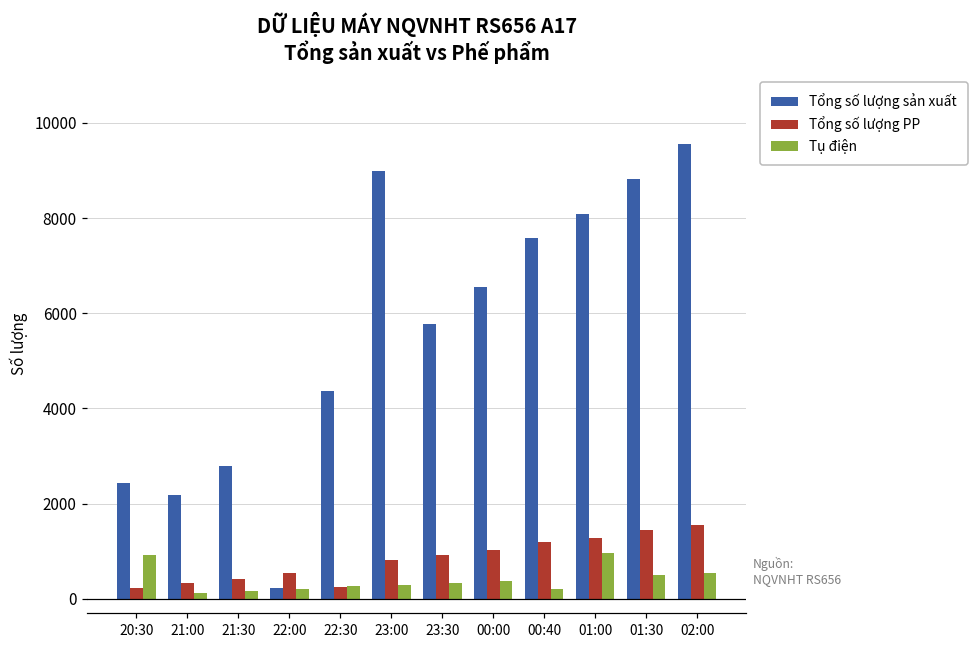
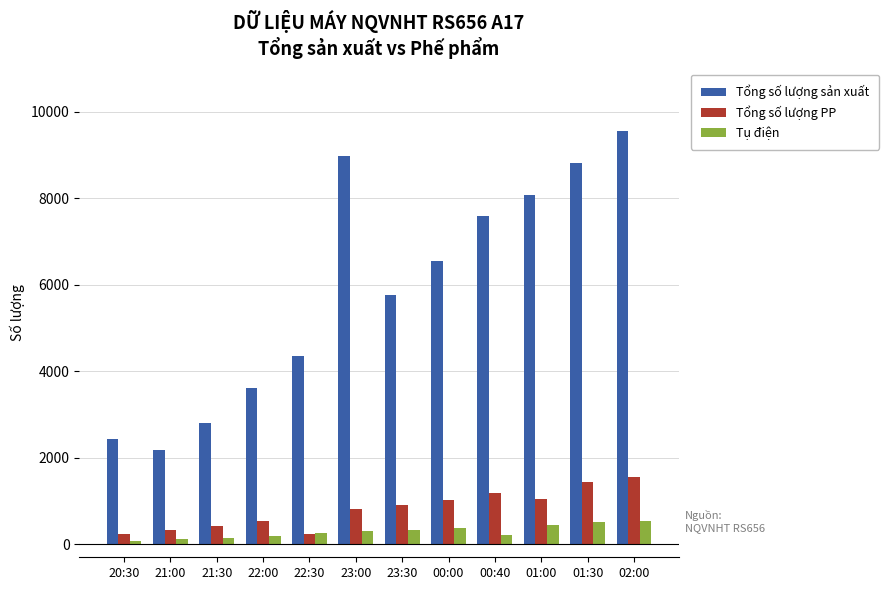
Tụ điện, 20:30: 900 -> 100
Tổng số lượng sản xuất, 22:00: 200 -> 3600
Tổng số lượng PP, 01:00: 1300 -> 1000
Tụ điện, 01:00: 1000 -> 500
